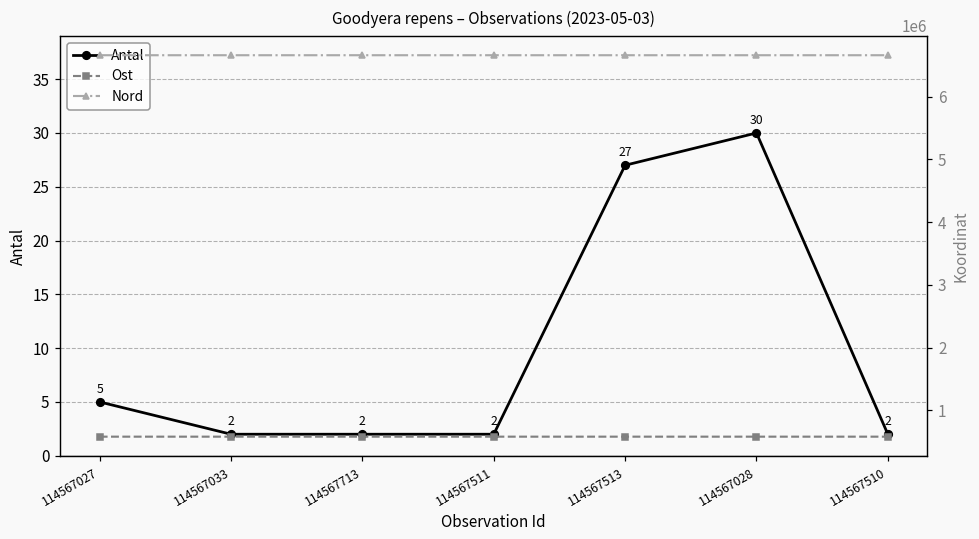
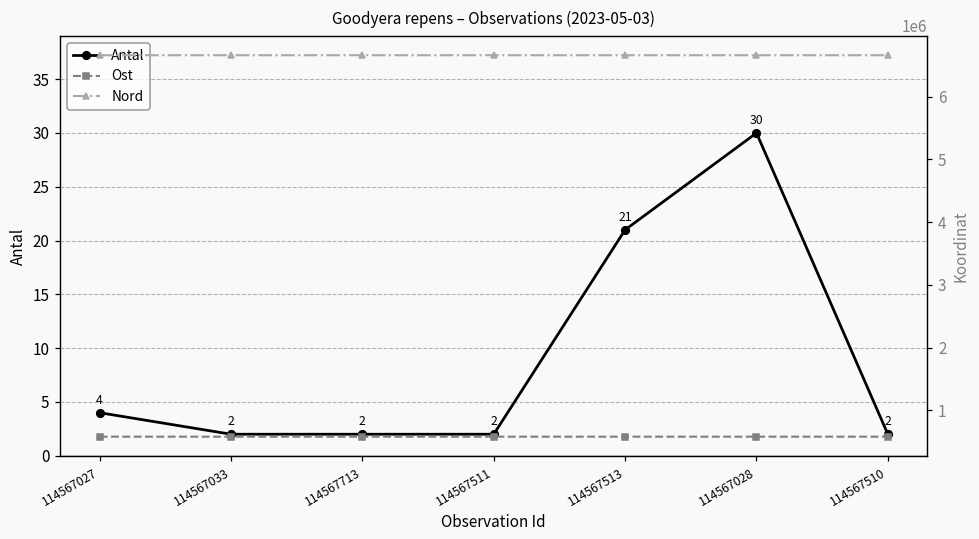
Antal, 114567027: 5 -> 4
Antal, 114567513: 27 -> 21
